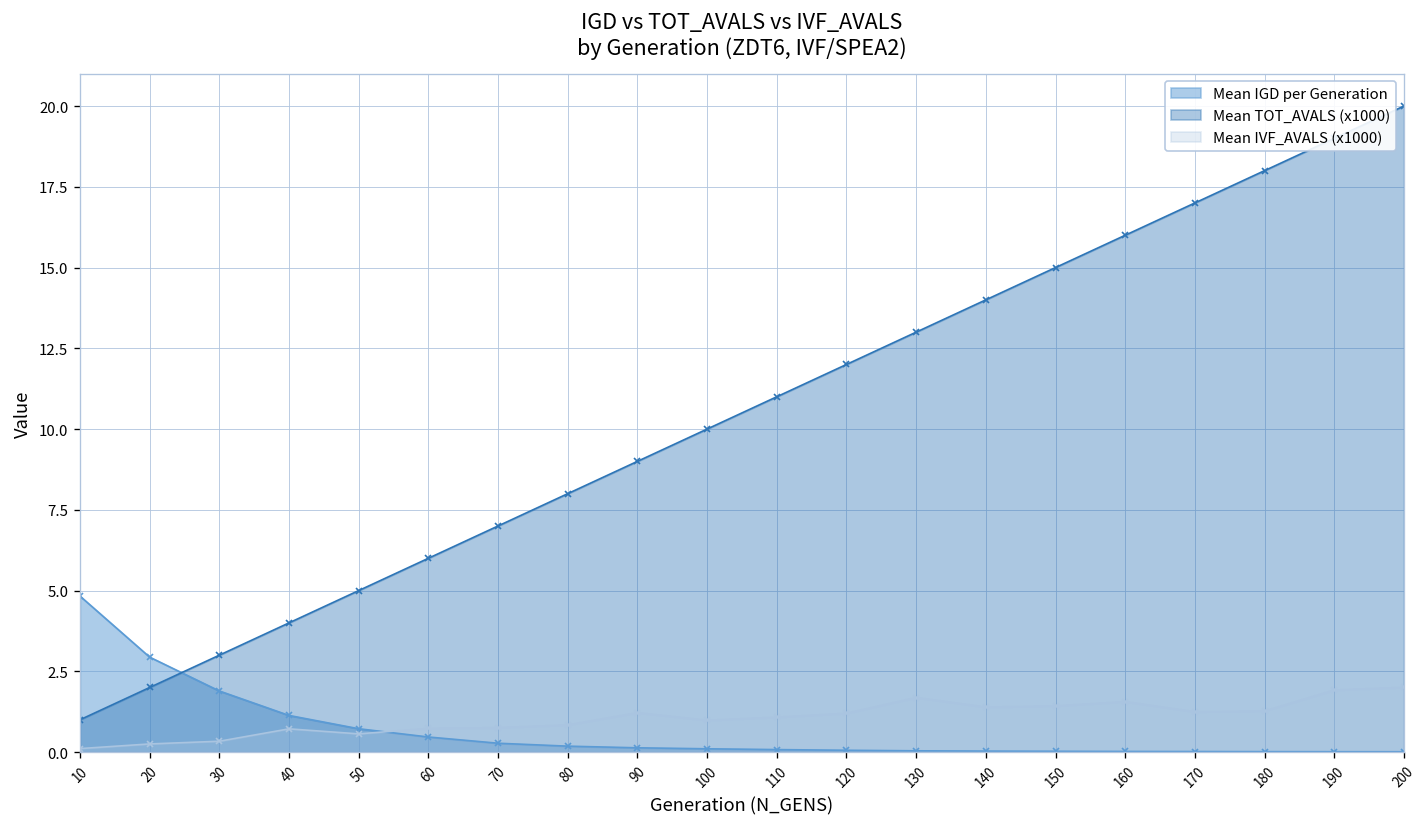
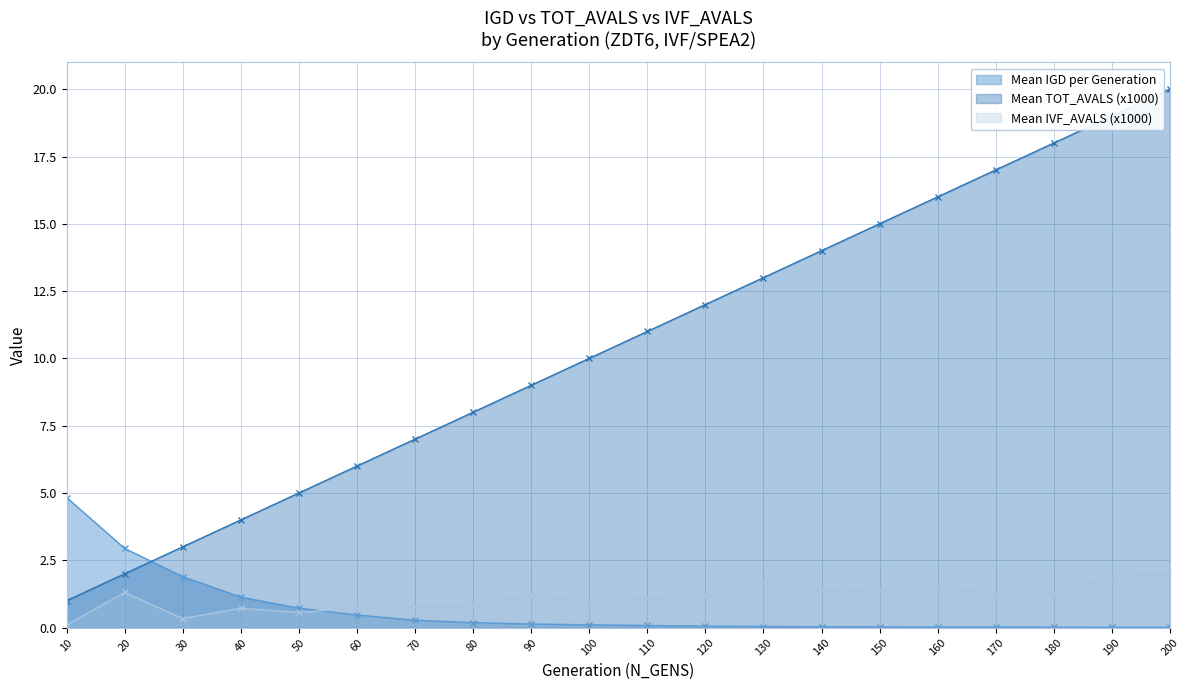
Mean IVF_AVALS (x1000), 20: 0.3 -> 1.3
